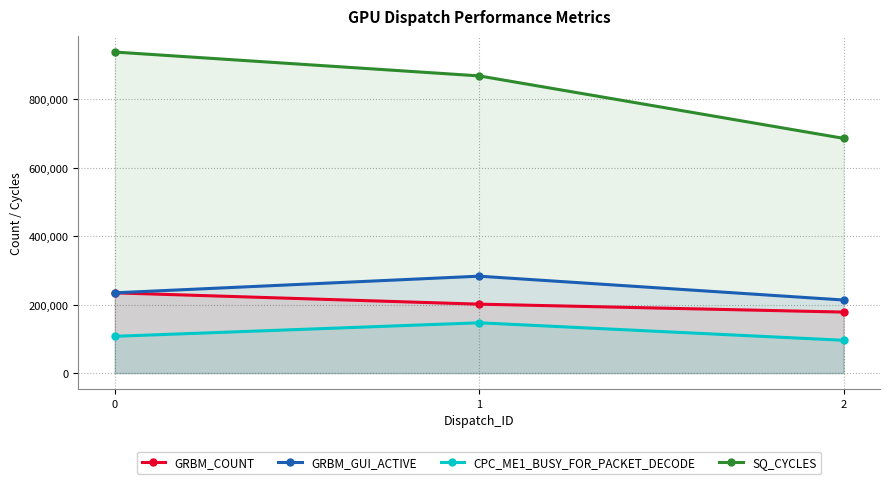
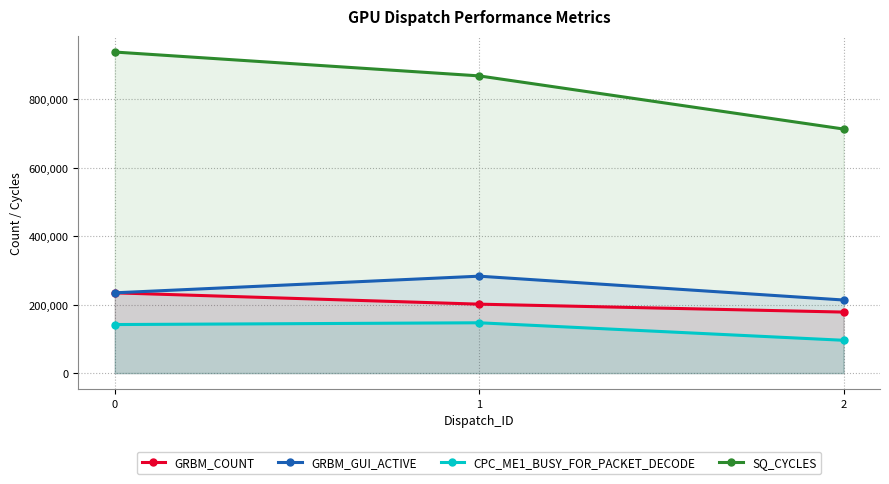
CPC_ME1_BUSY_FOR_PACKET_DECODE, 0: 110,000 -> 140,000
SQ_CYCLES, 2: 690,000 -> 710,000
